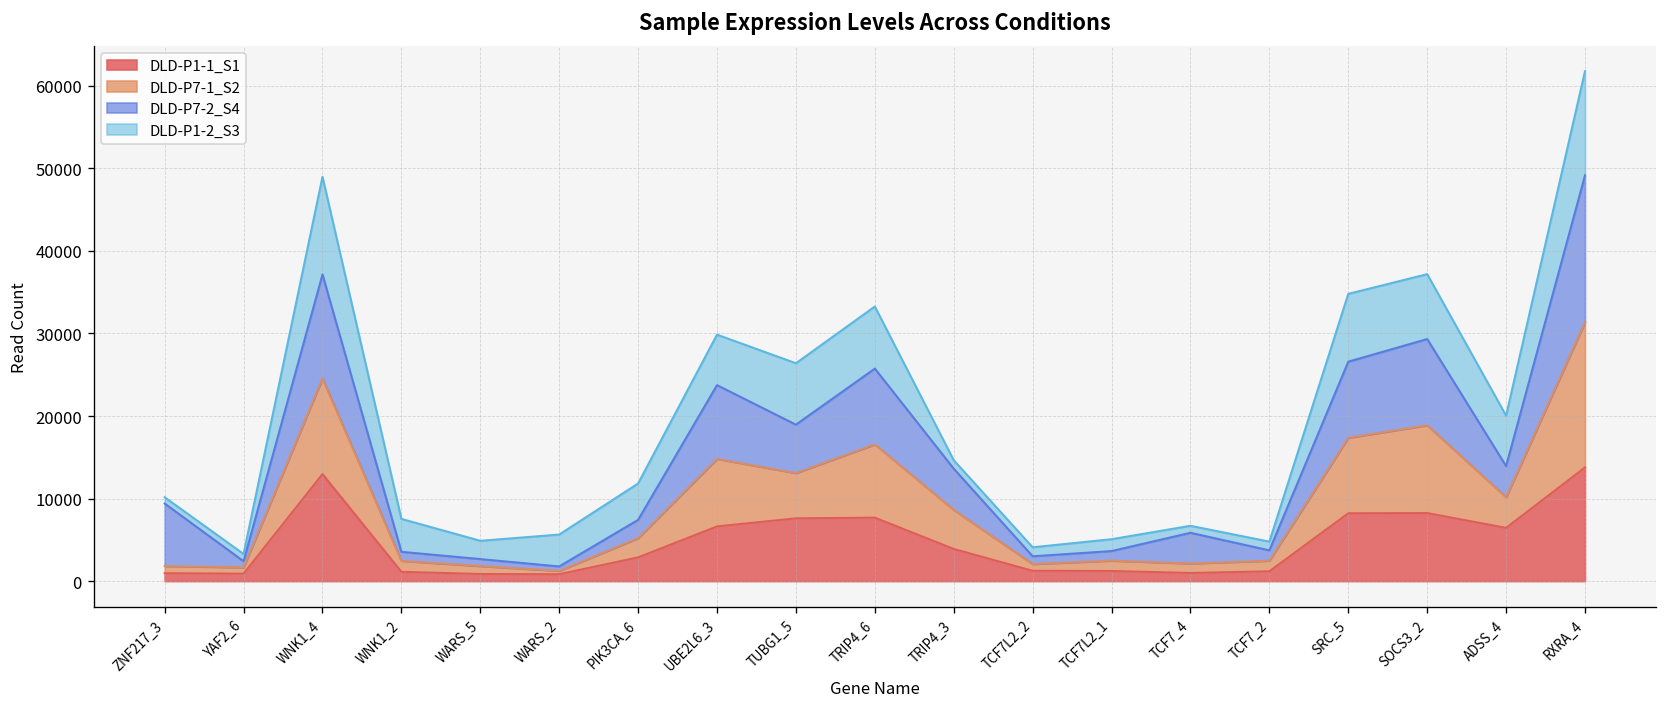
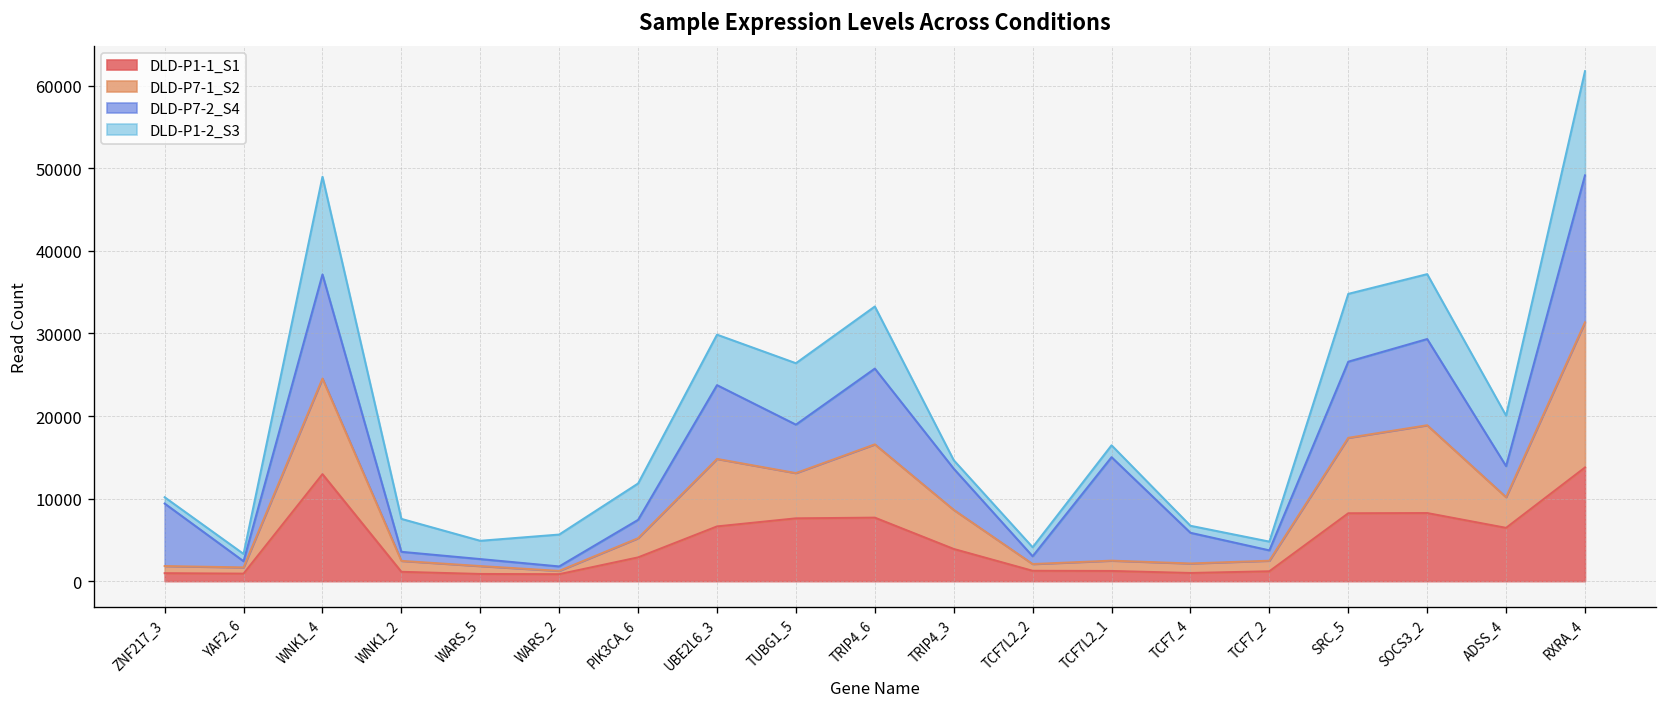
DLD-P7-2_S4, TCF7L2_1: 1000 -> 13000
